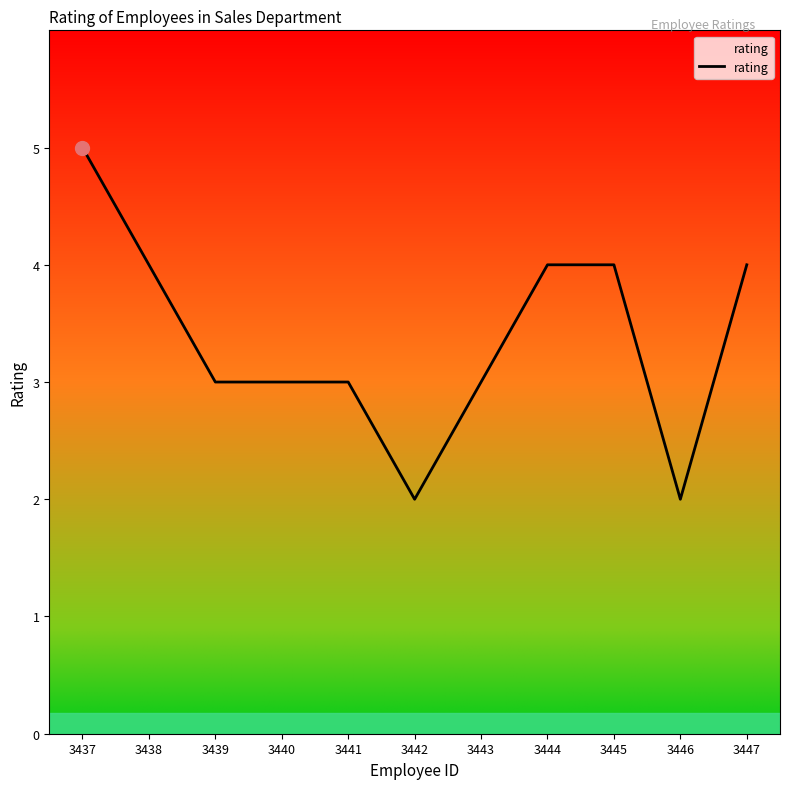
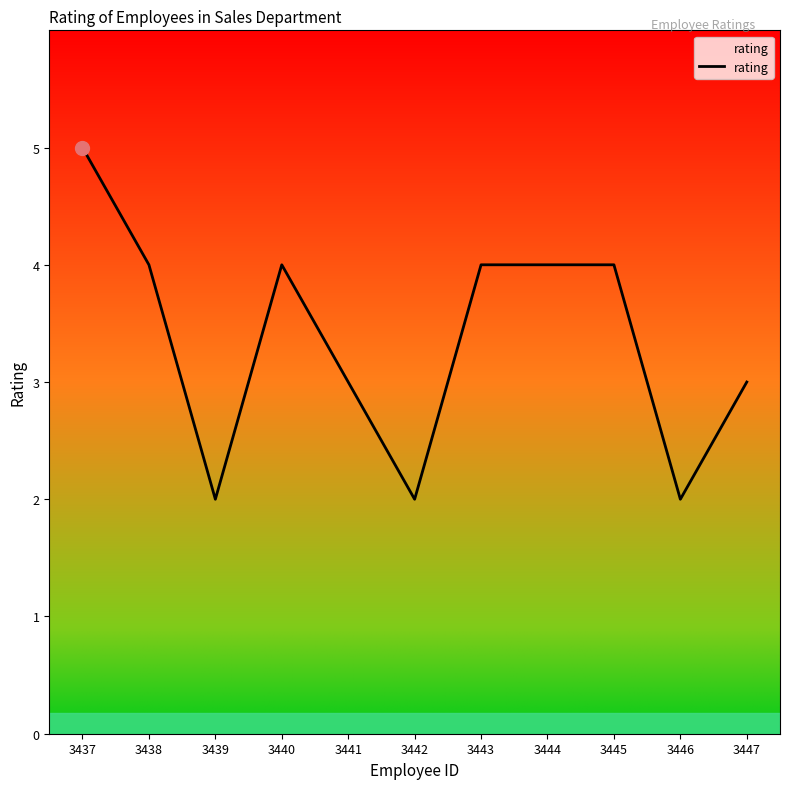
rating, 3439: 3 -> 2
rating, 3440: 3 -> 4
rating, 3443: 3 -> 4
rating, 3447: 4 -> 3
